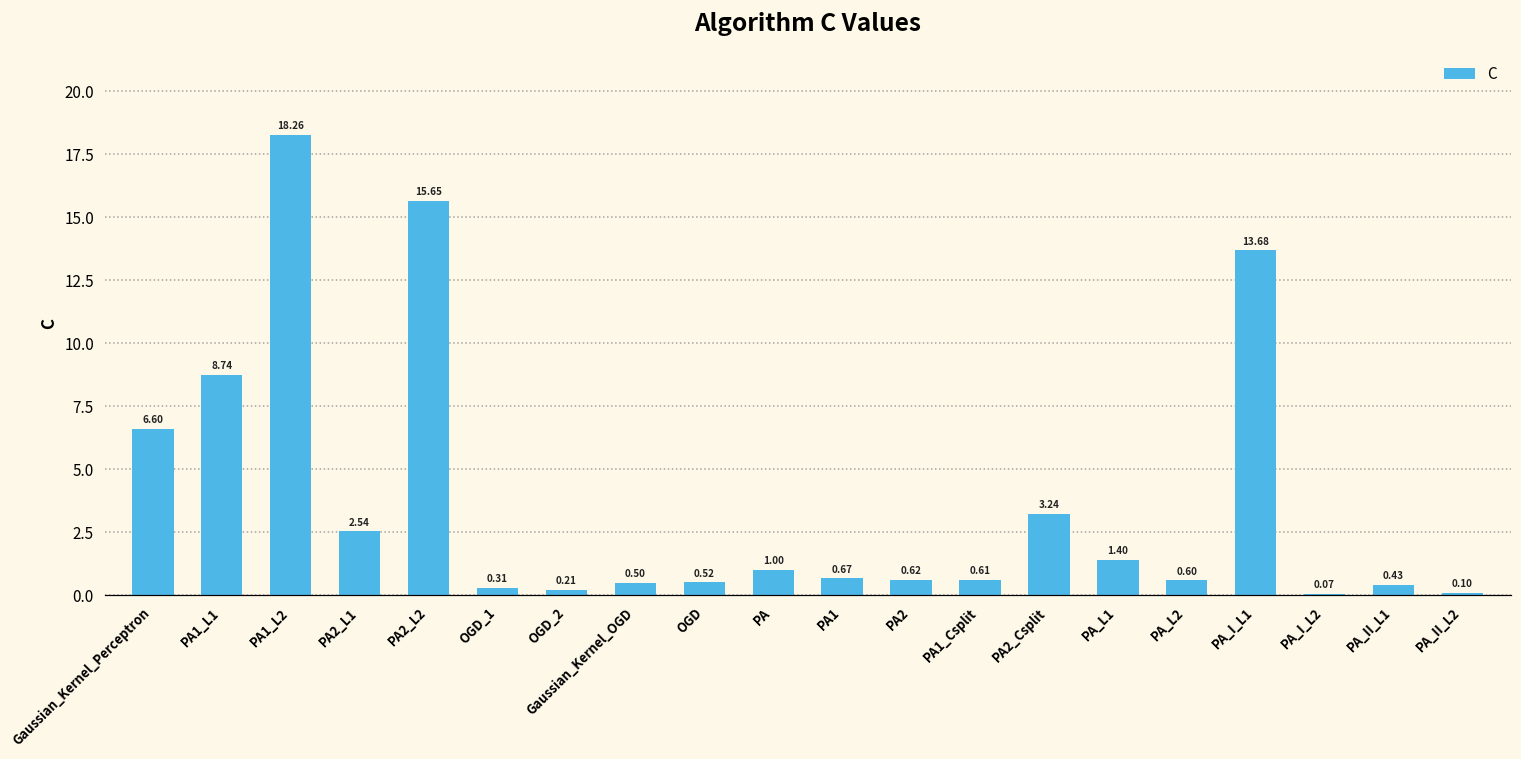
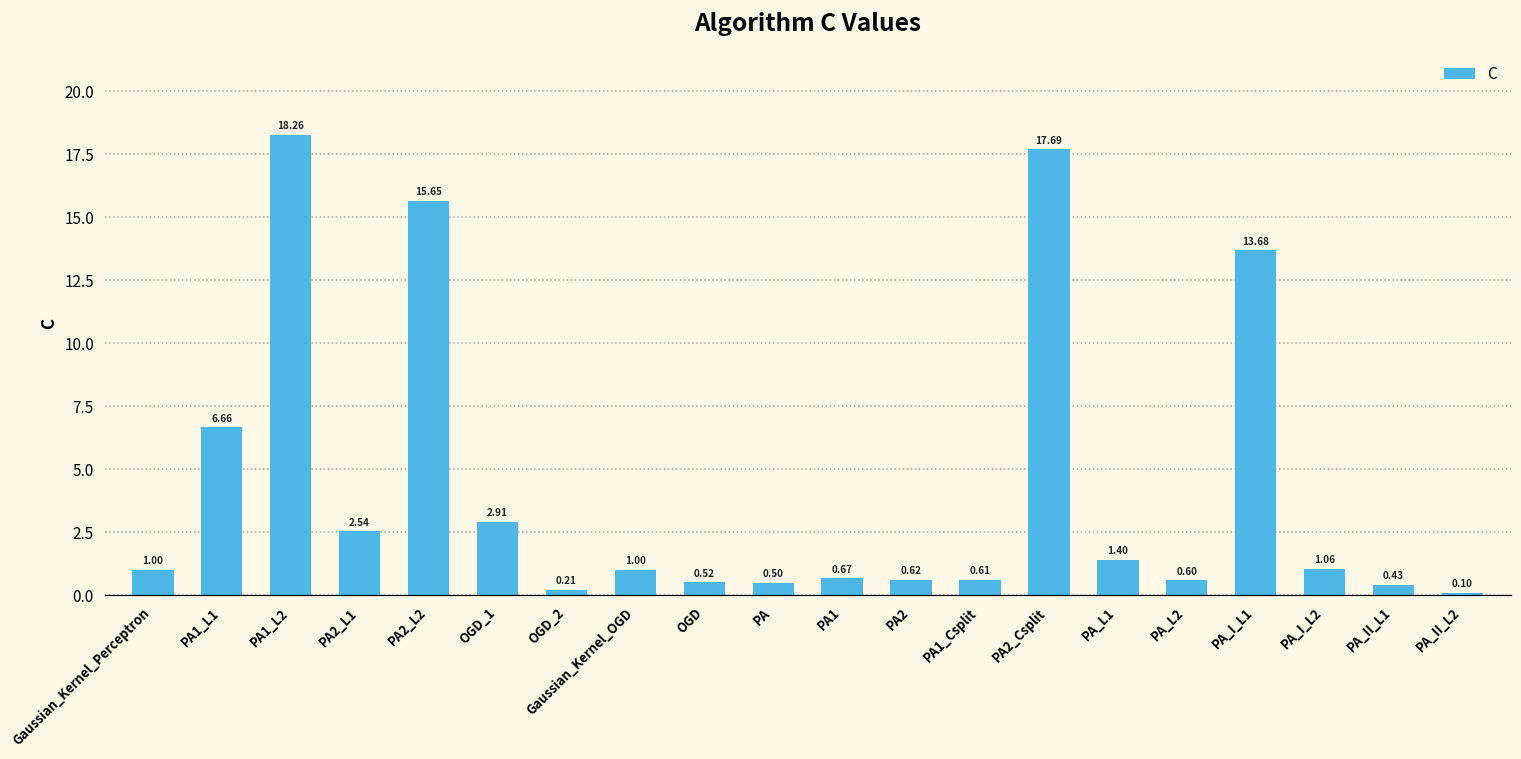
Gaussian_Kernel_Perceptron: 6.60 -> 1.00
PA1_L1: 8.74 -> 6.66
OGD_1: 0.31 -> 2.91
Gaussian_Kernel_OGD: 0.50 -> 1.00
PA: 1.00 -> 0.50
PA2_Csplit: 3.24 -> 17.69
PA_I_L2: 0.07 -> 1.06
